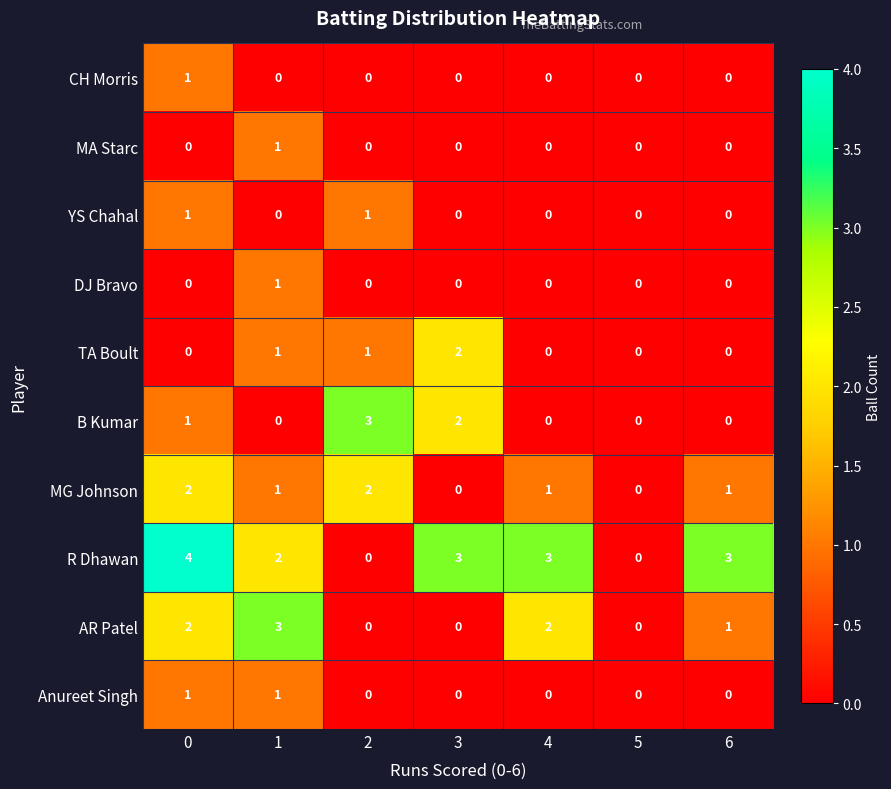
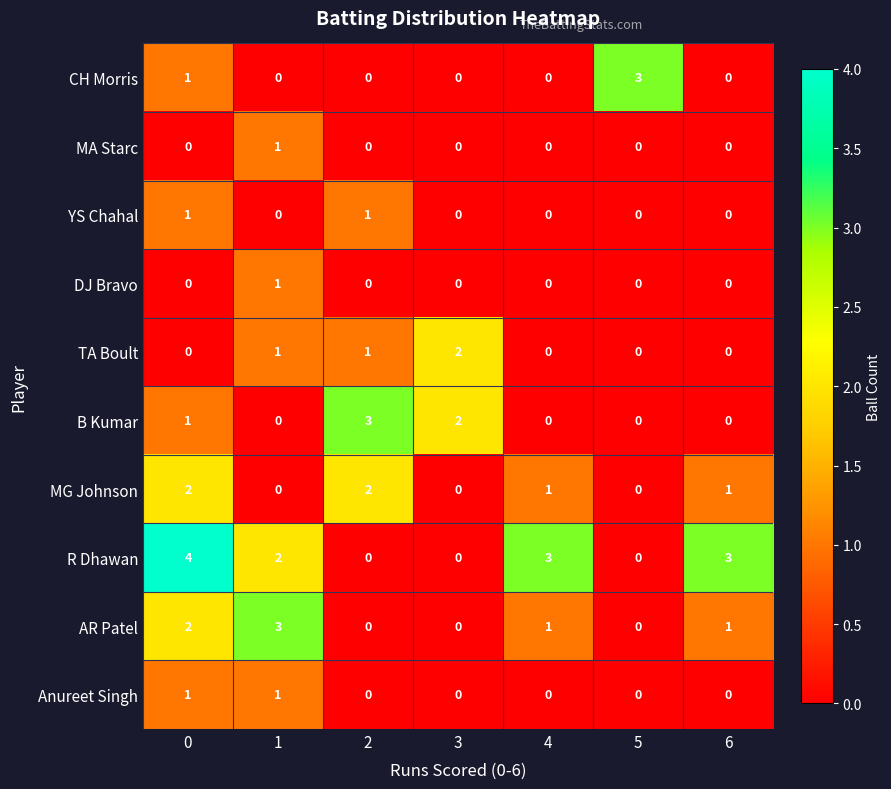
CH Morris, 5: 0 -> 3
MG Johnson, 1: 1 -> 0
R Dhawan, 3: 3 -> 0
AR Patel, 4: 2 -> 1
